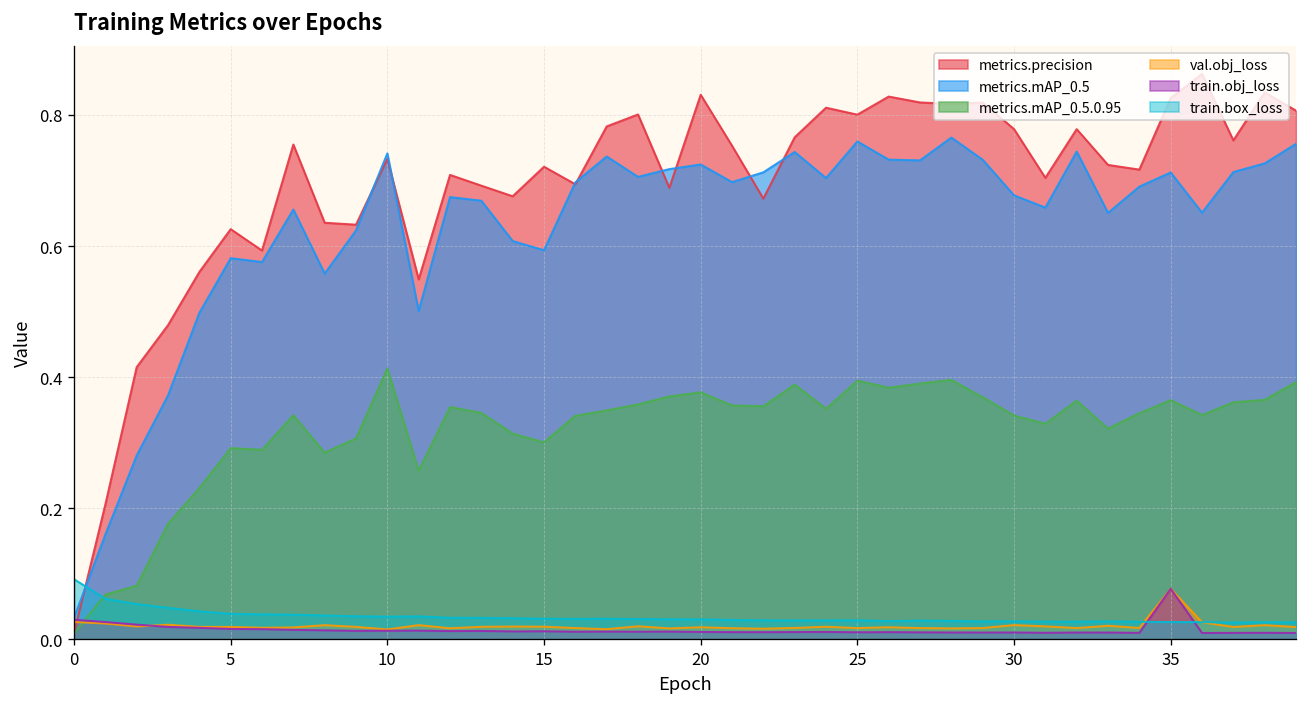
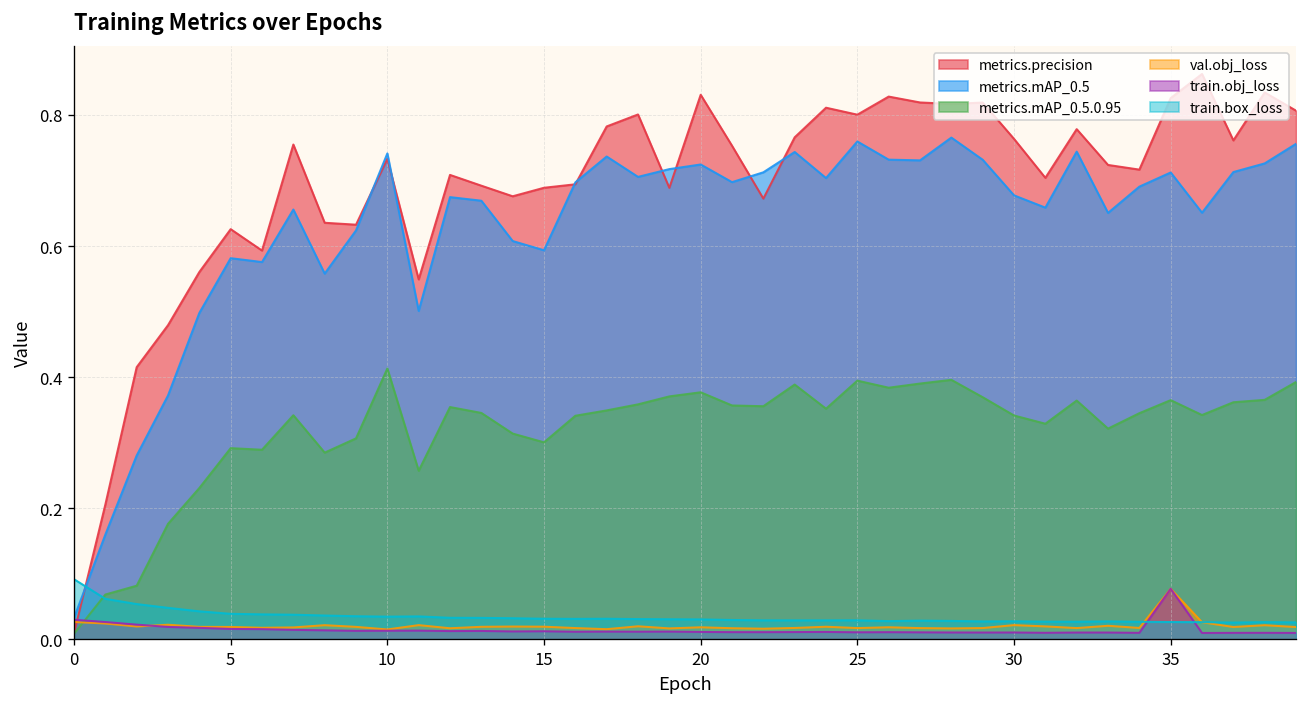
metrics.precision, 15: 0.72 -> 0.69
metrics.precision, 30: 0.78 -> 0.76
